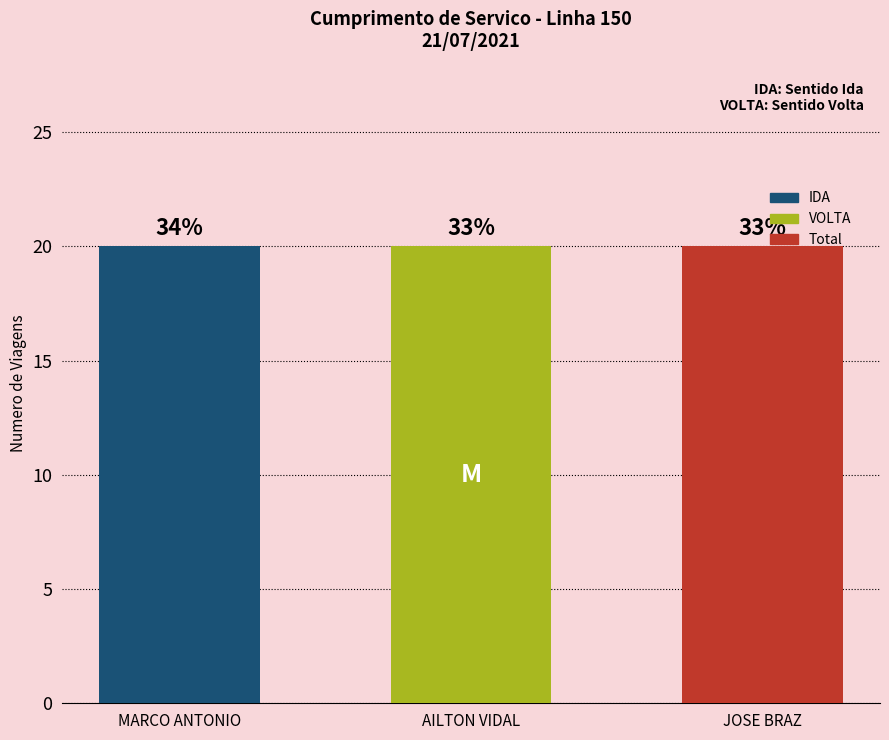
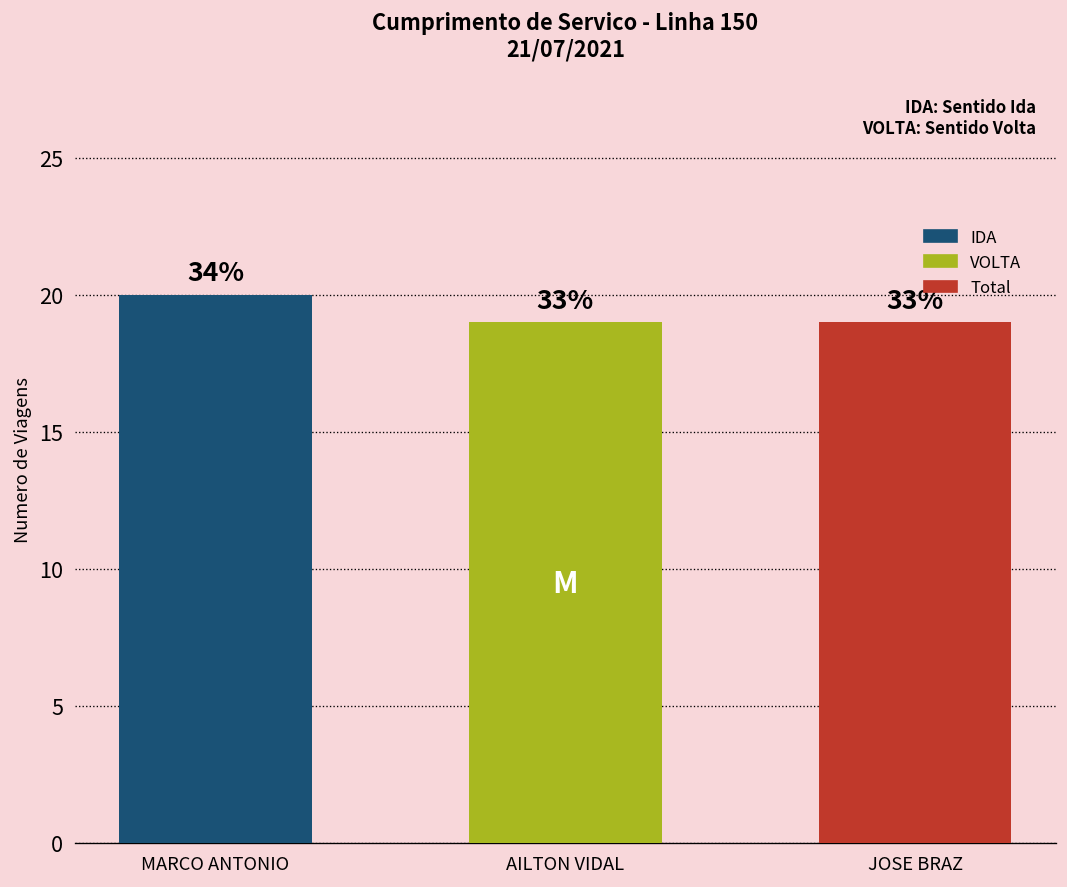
AILTON VIDAL: 20 -> 19
JOSE BRAZ: 20 -> 19
